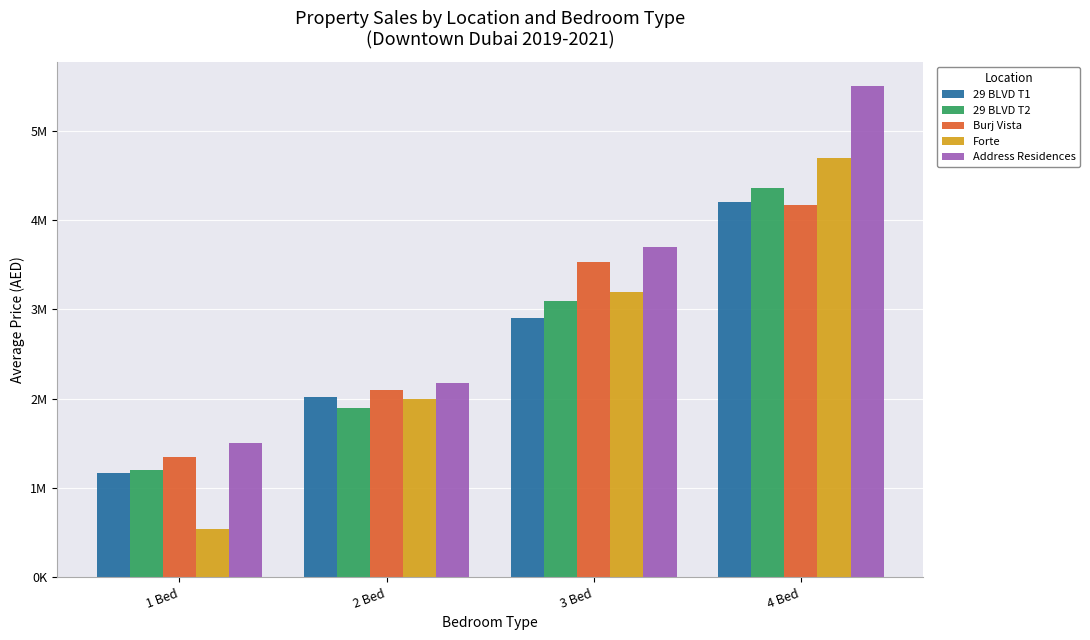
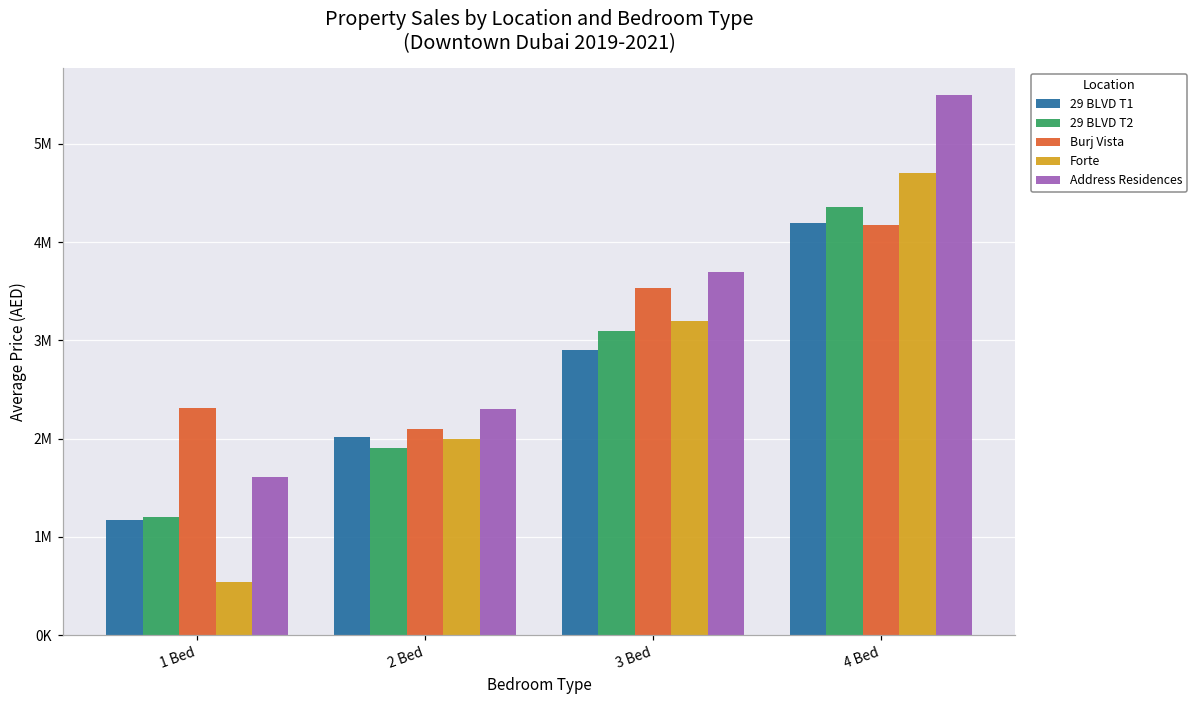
Burj Vista, 1 Bed: 1400000 -> 2300000
Address Residences, 1 Bed: 1500000 -> 1600000
Address Residences, 2 Bed: 2200000 -> 2300000
